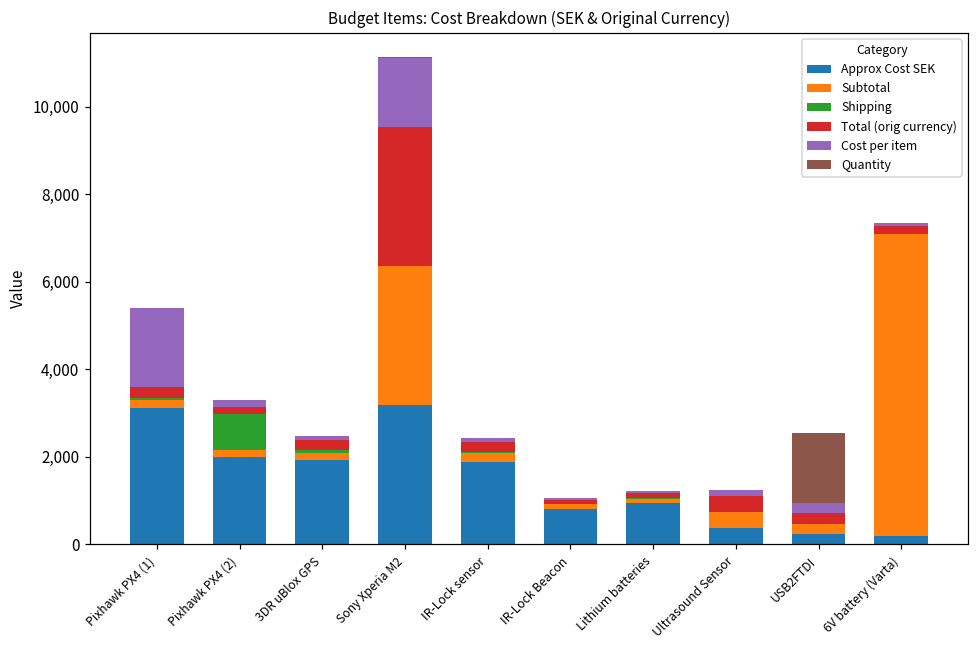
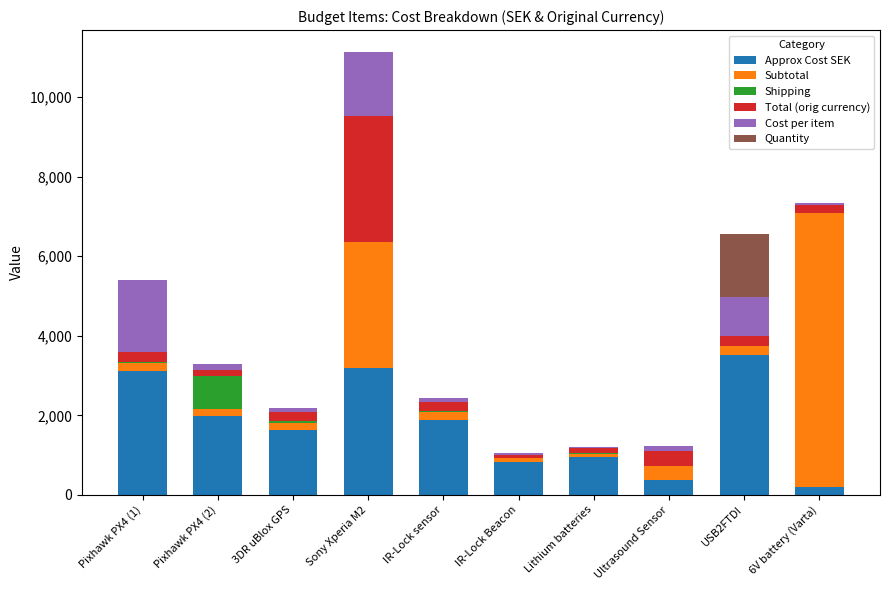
Approx Cost SEK, 3DR uBlox GPS: 1,900 -> 1,600
Approx Cost SEK, USB2FTDI: 200 -> 3,500
Cost per item, USB2FTDI: 200 -> 1,000
